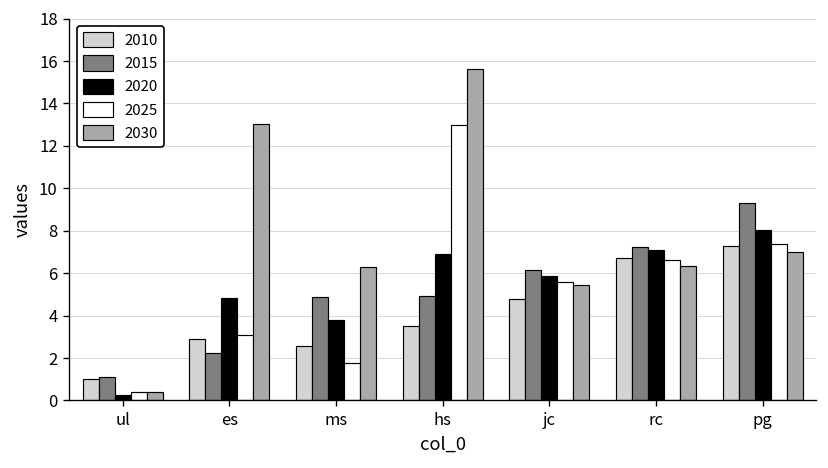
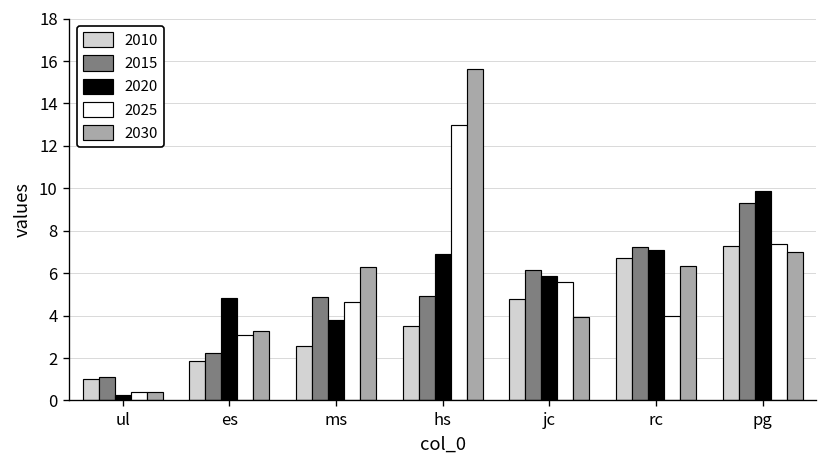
2010, es: 2.9 -> 1.9
2030, es: 13.0 -> 3.3
2025, ms: 1.8 -> 4.6
2030, jc: 5.4 -> 3.9
2025, rc: 6.6 -> 4.0
2020, pg: 8.0 -> 9.9
